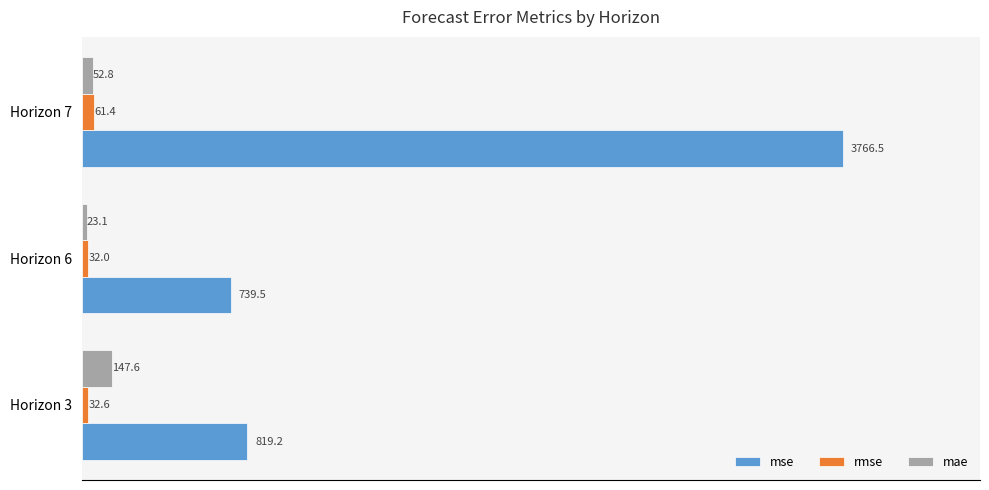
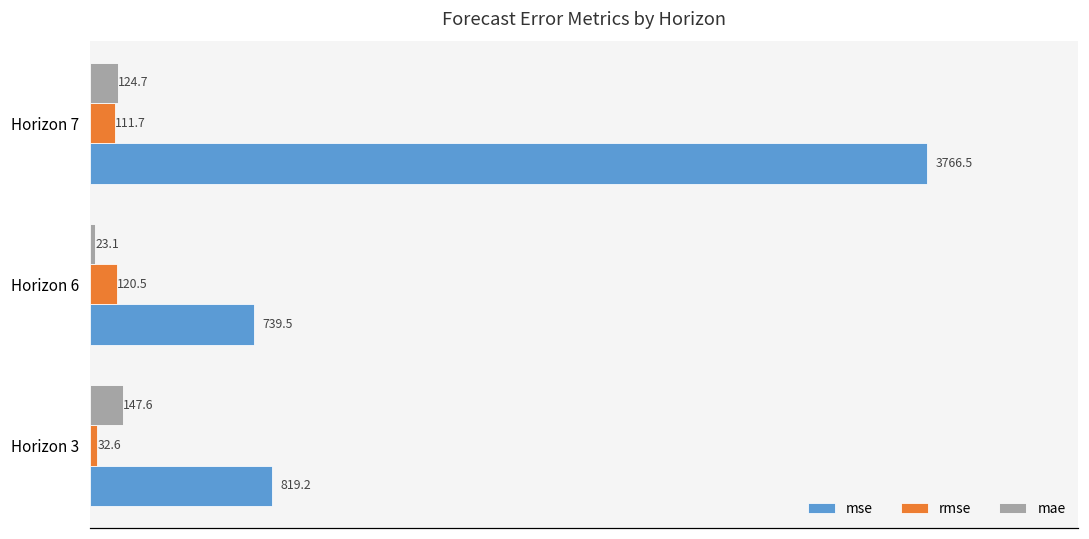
mae, Horizon 7: 52.8 -> 124.7
rmse, Horizon 7: 61.4 -> 111.7
rmse, Horizon 6: 32.0 -> 120.5
